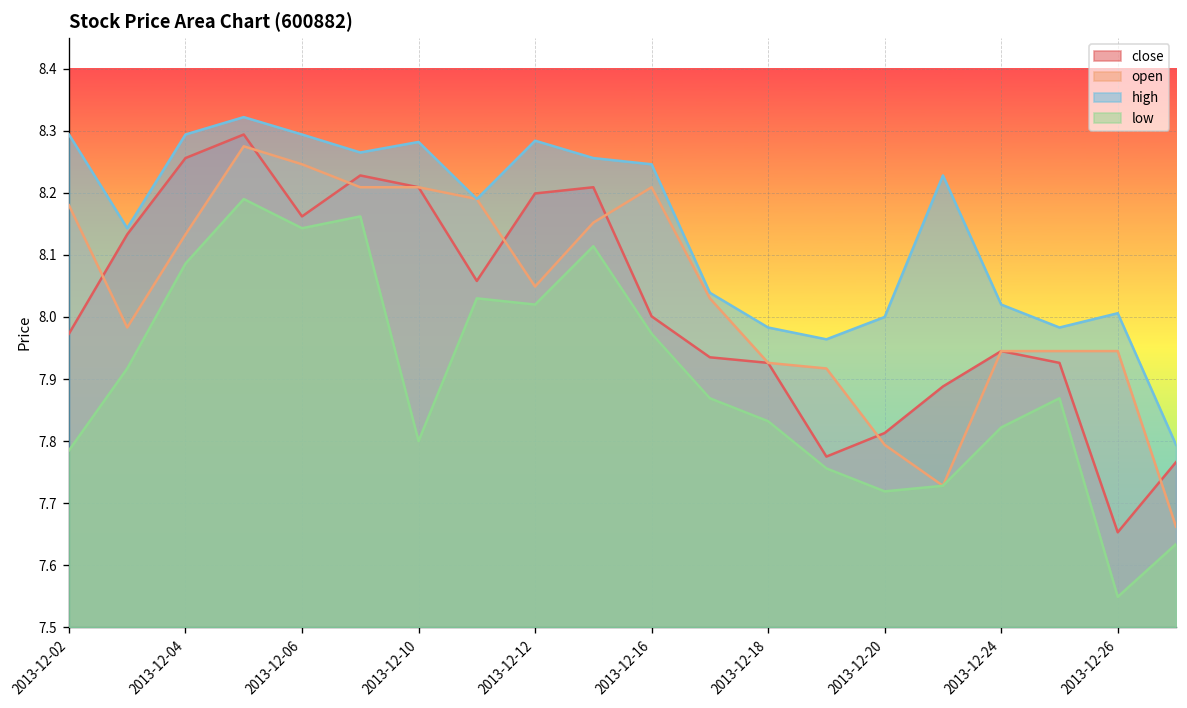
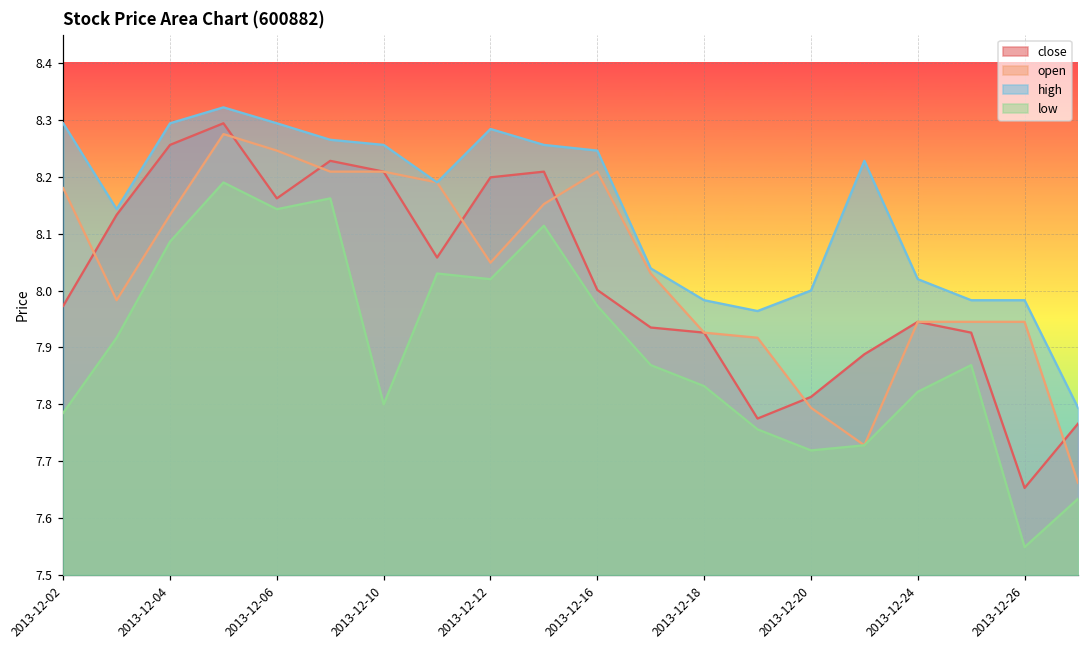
high, 2013-12-10: 8.28 -> 8.26
high, 2013-12-26: 8.01 -> 7.98
